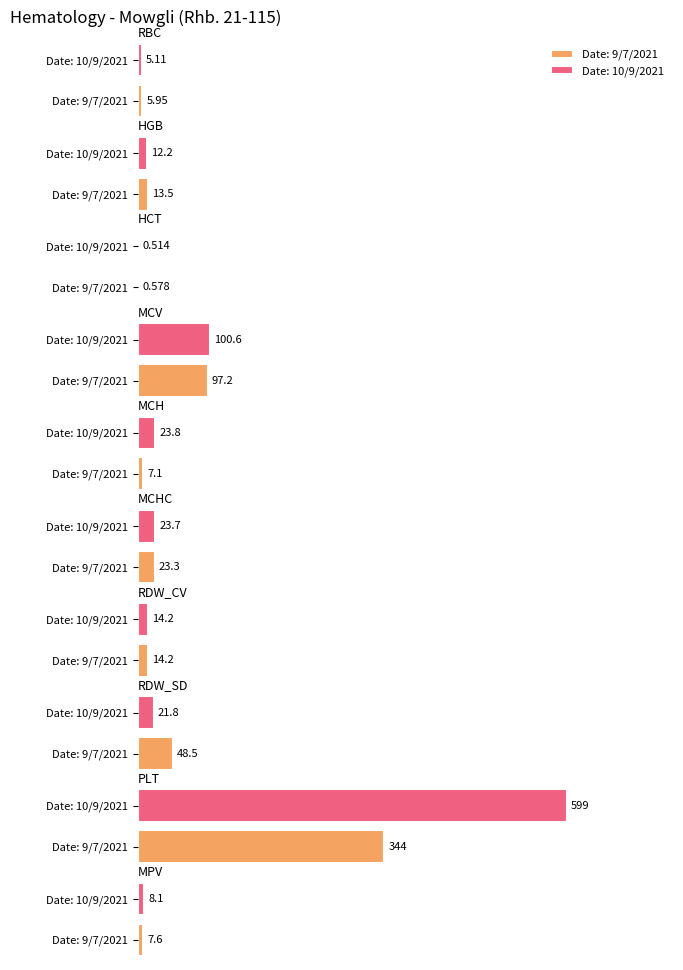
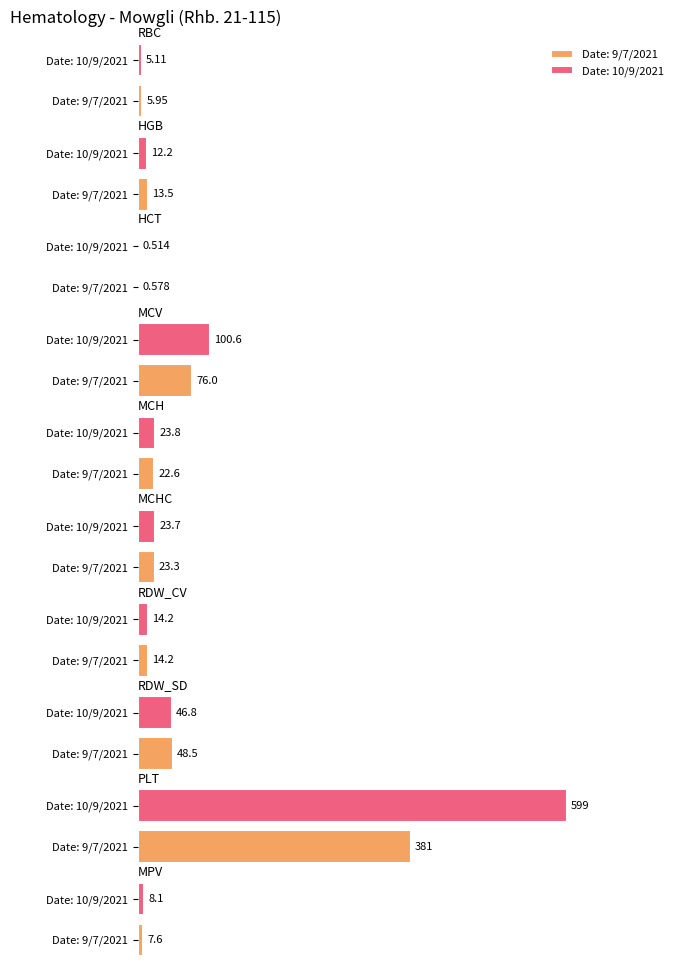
MCV, Date: 9/7/2021: 97.2 -> 76.0
MCH, Date: 9/7/2021: 7.1 -> 22.6
RDW_SD, Date: 10/9/2021: 21.8 -> 46.8
PLT, Date: 9/7/2021: 344 -> 381
